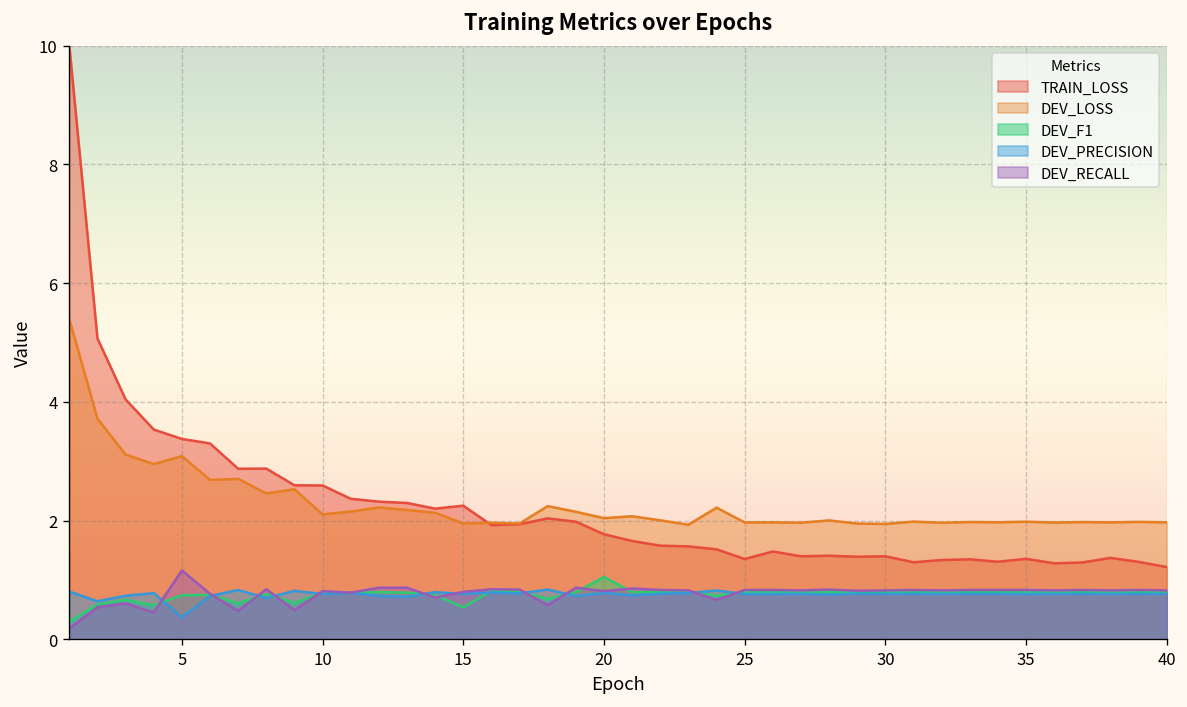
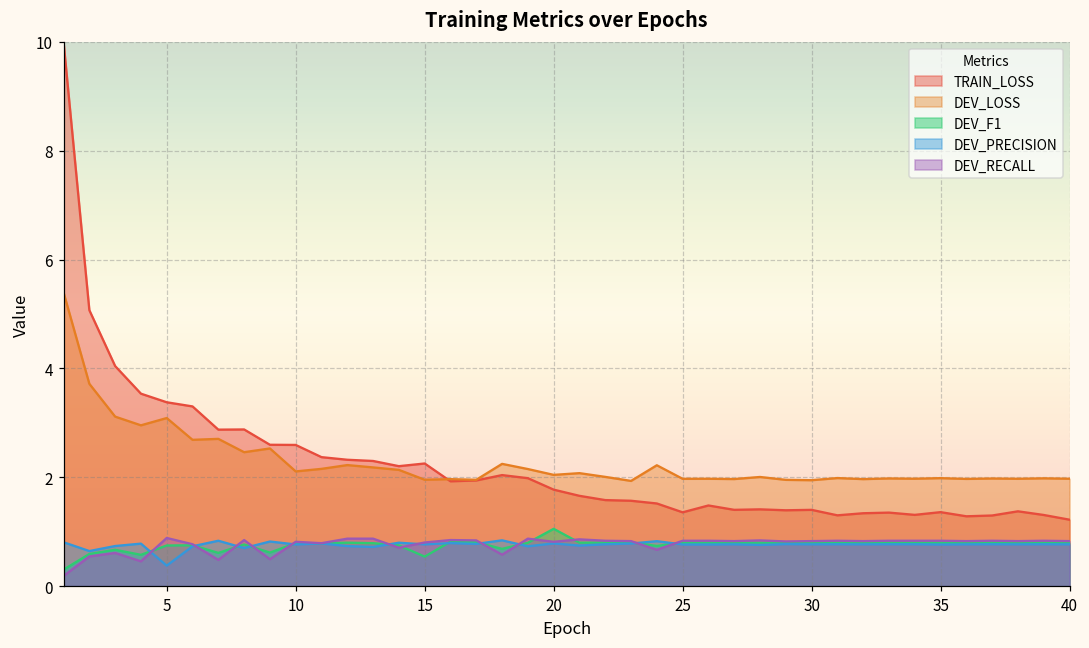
DEV_RECALL, 5: 1.2 -> 0.9
